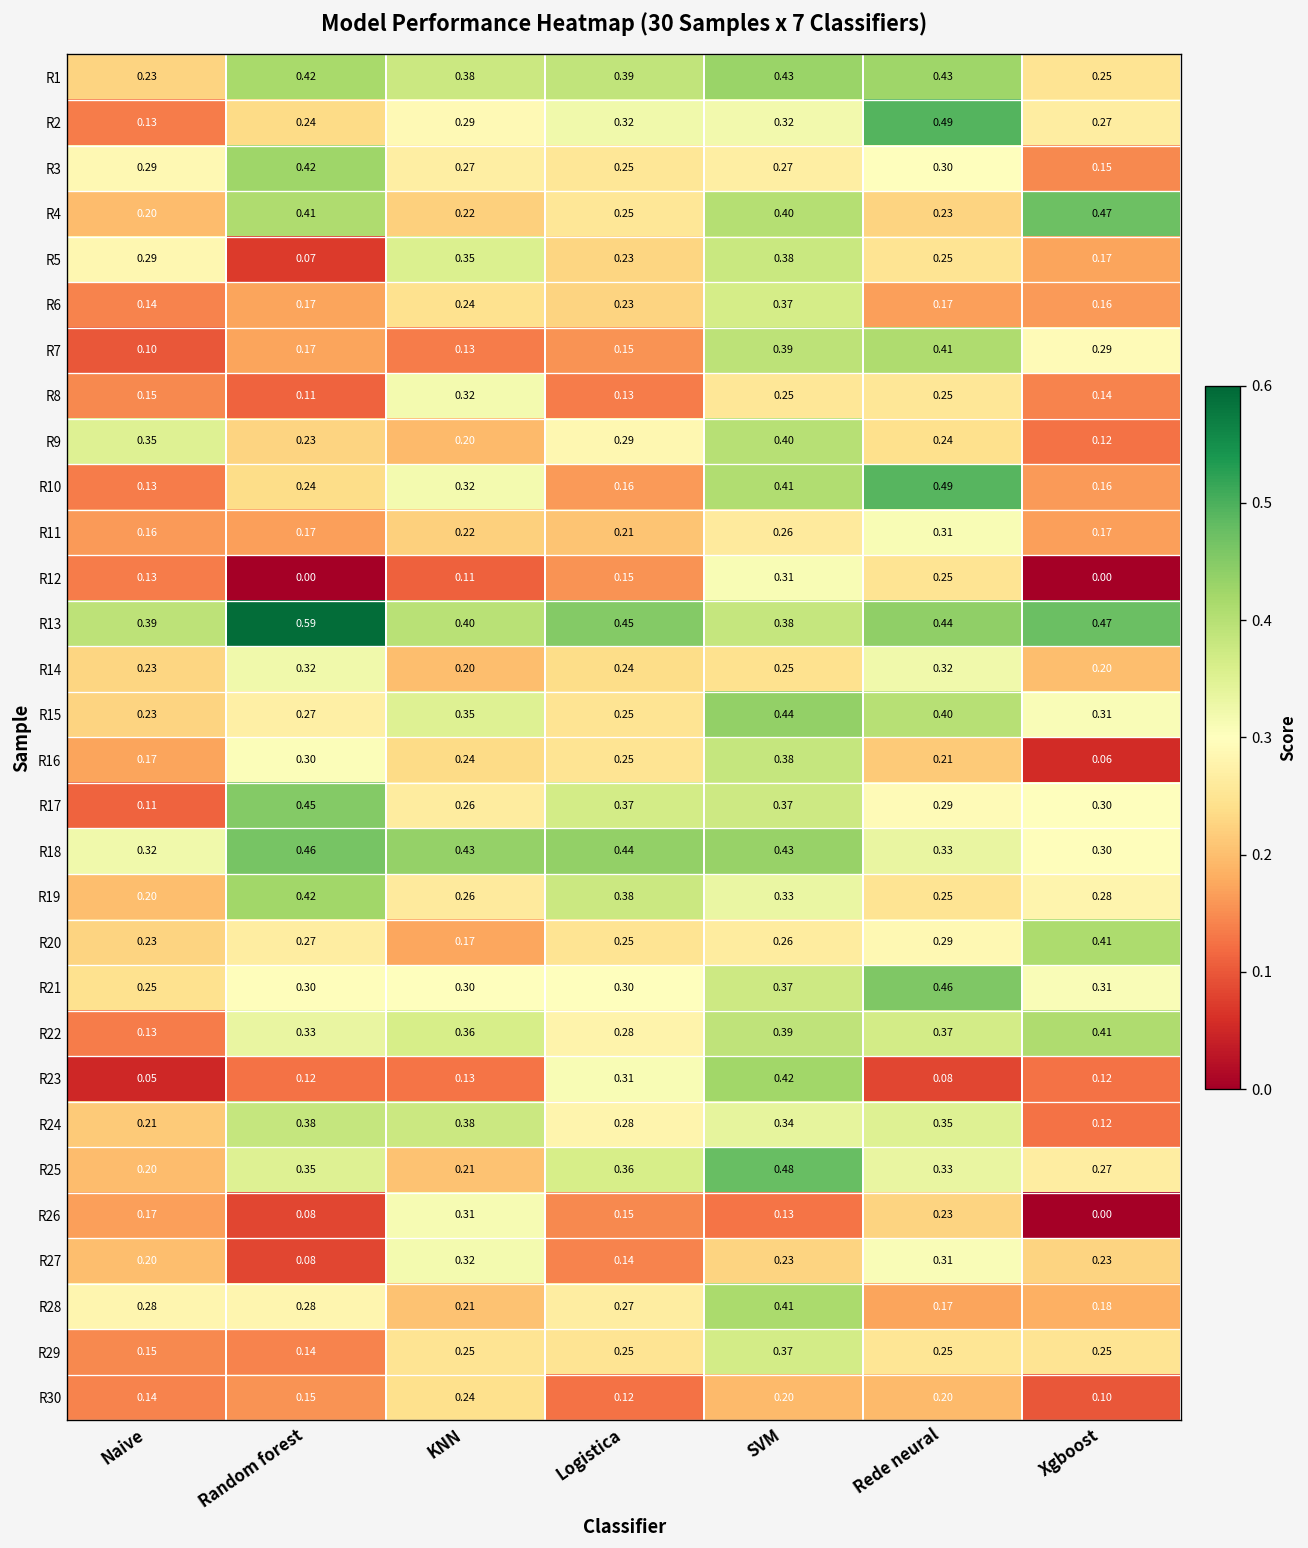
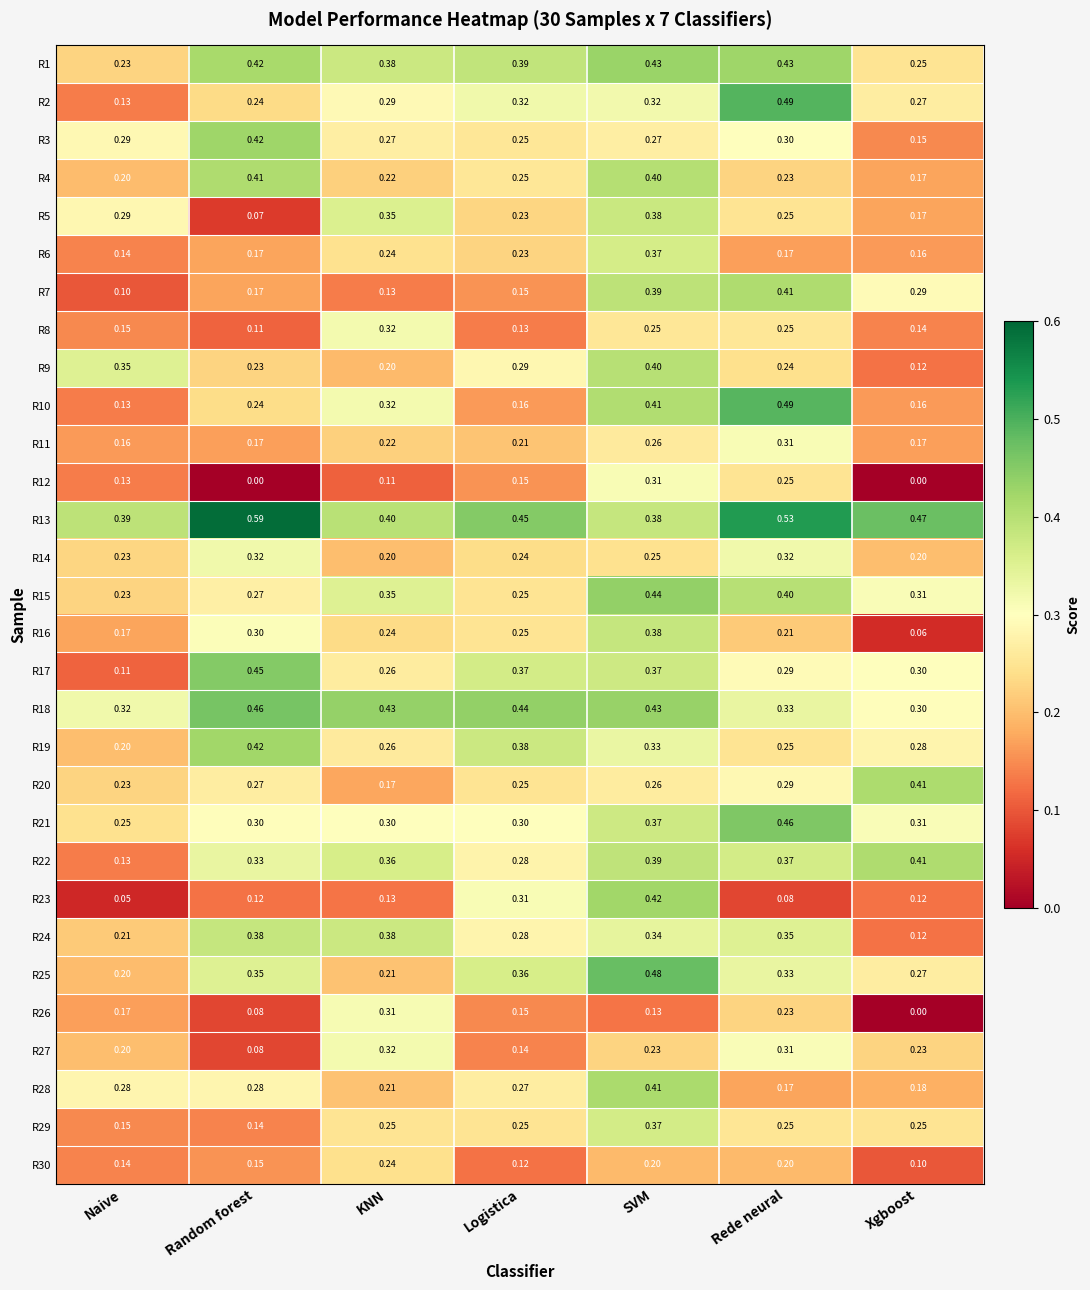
R4, Xgboost: 0.47 -> 0.17
R13, Rede neural: 0.44 -> 0.53
